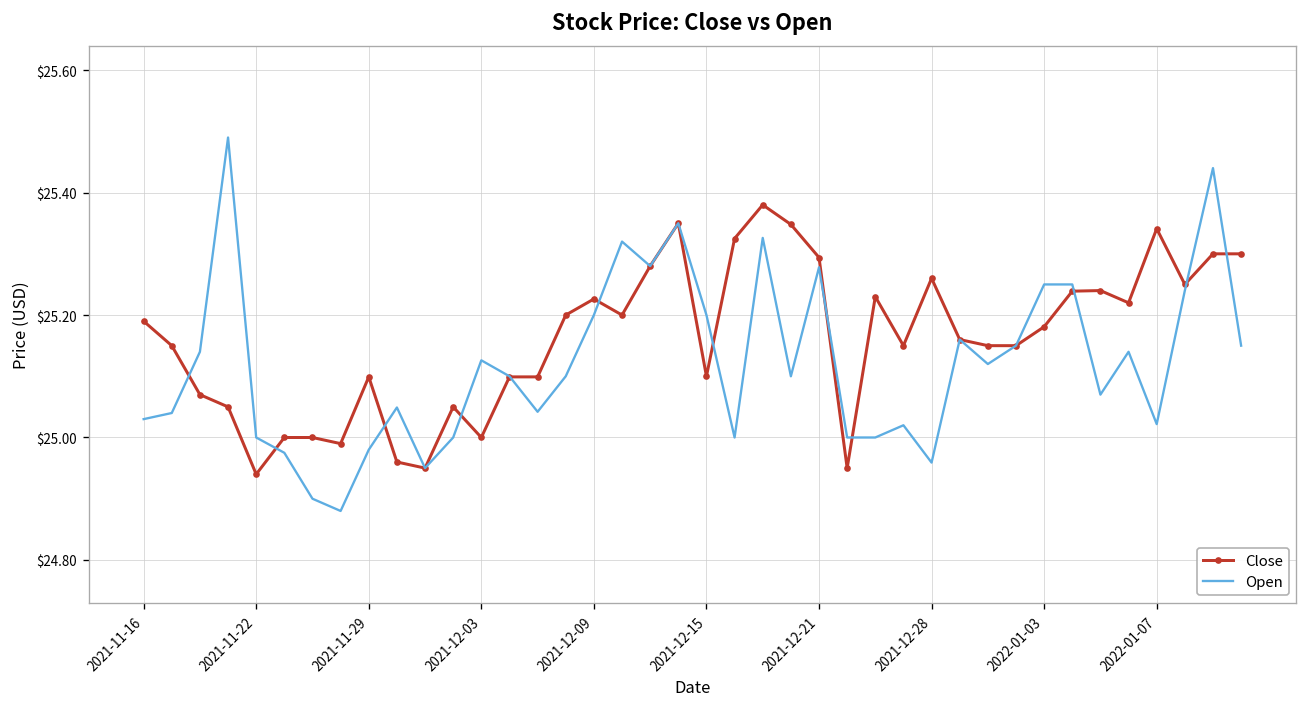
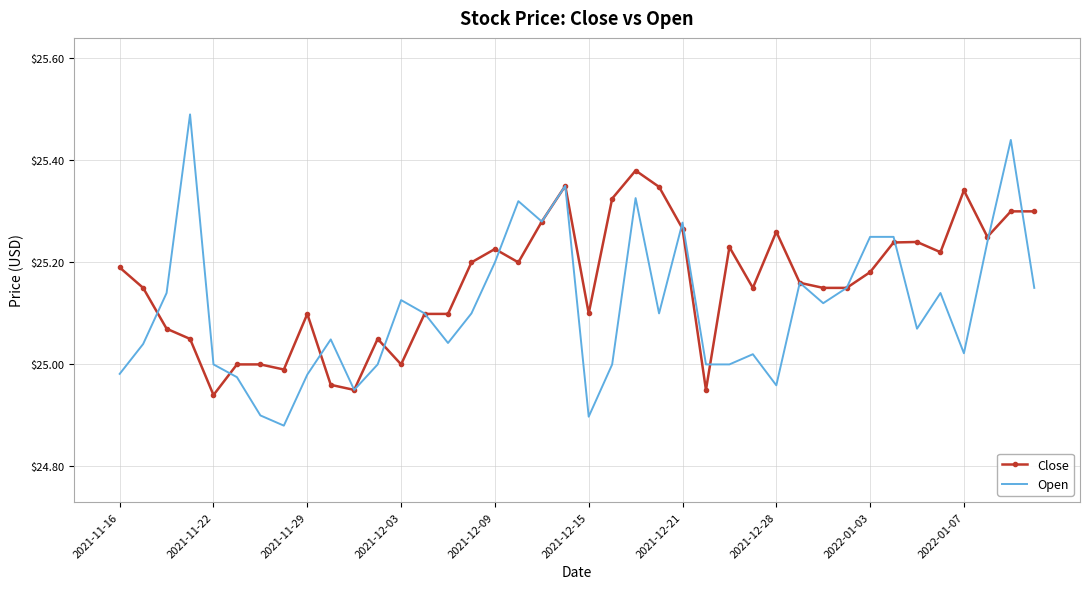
Open, 2021-11-16: $25.03 -> $24.98
Open, 2021-12-15: $25.20 -> $24.90
Close, 2021-12-21: $25.29 -> $25.27
